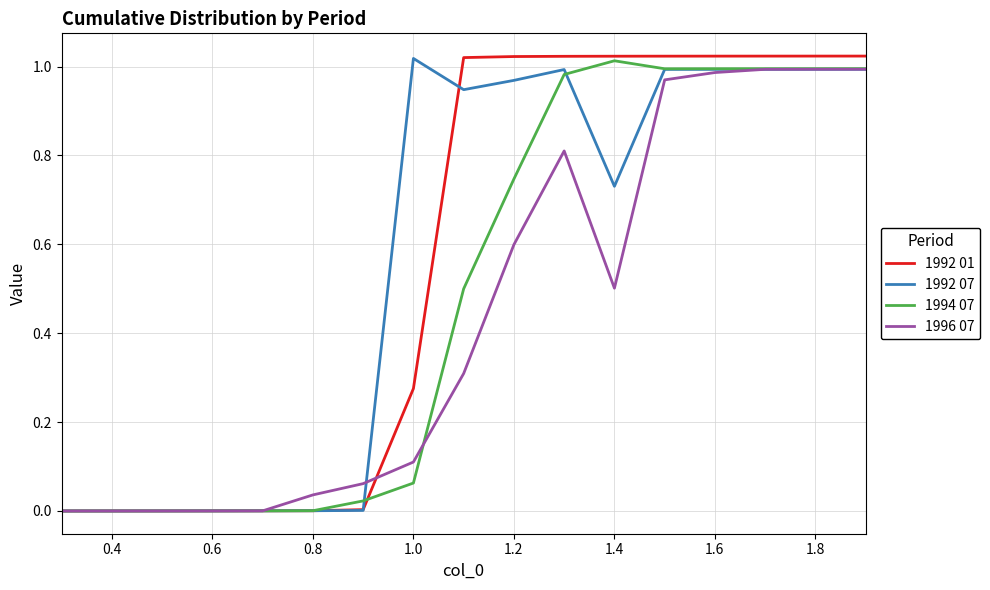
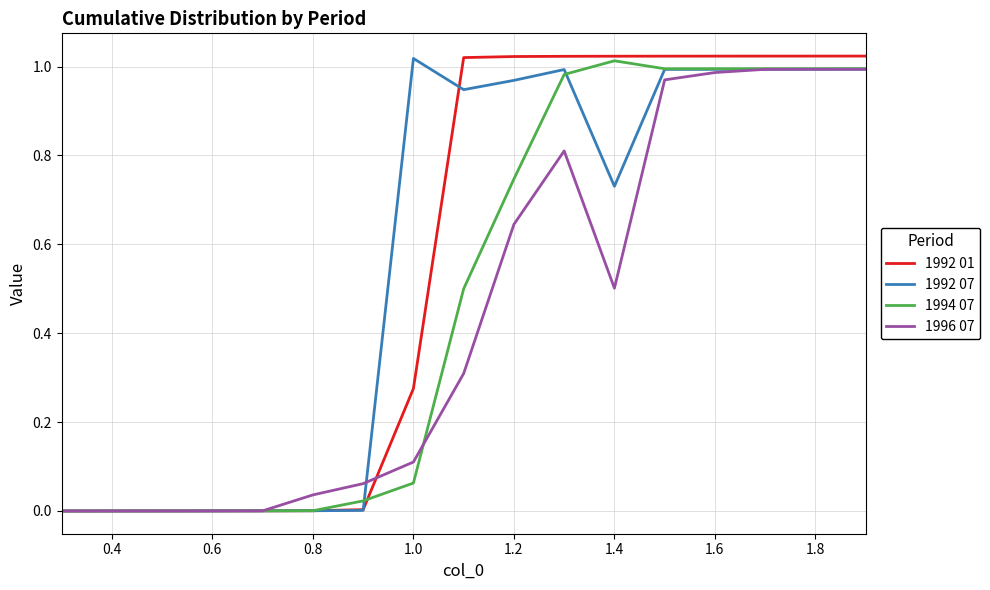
1996 07, 1.2: 0.60 -> 0.65
